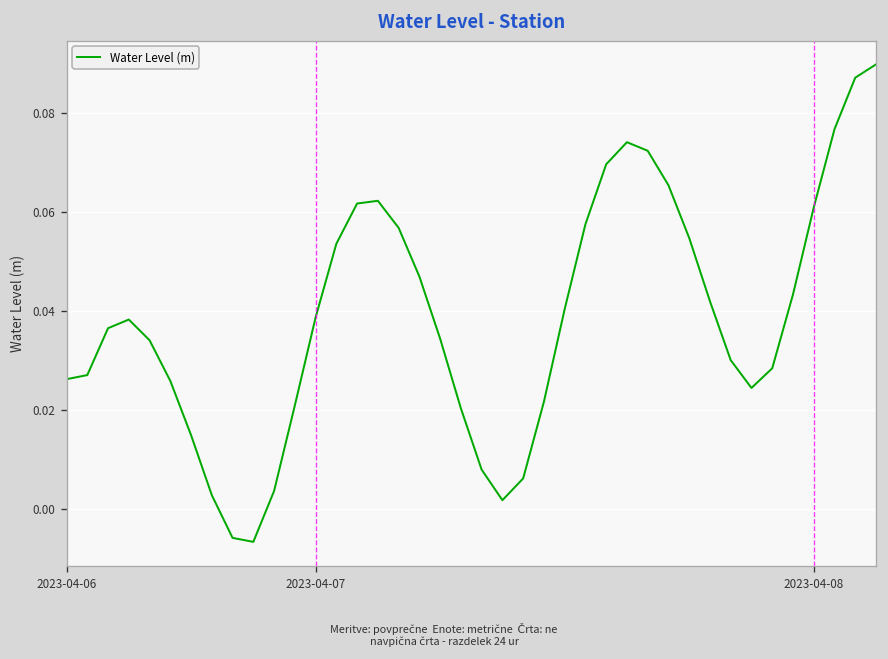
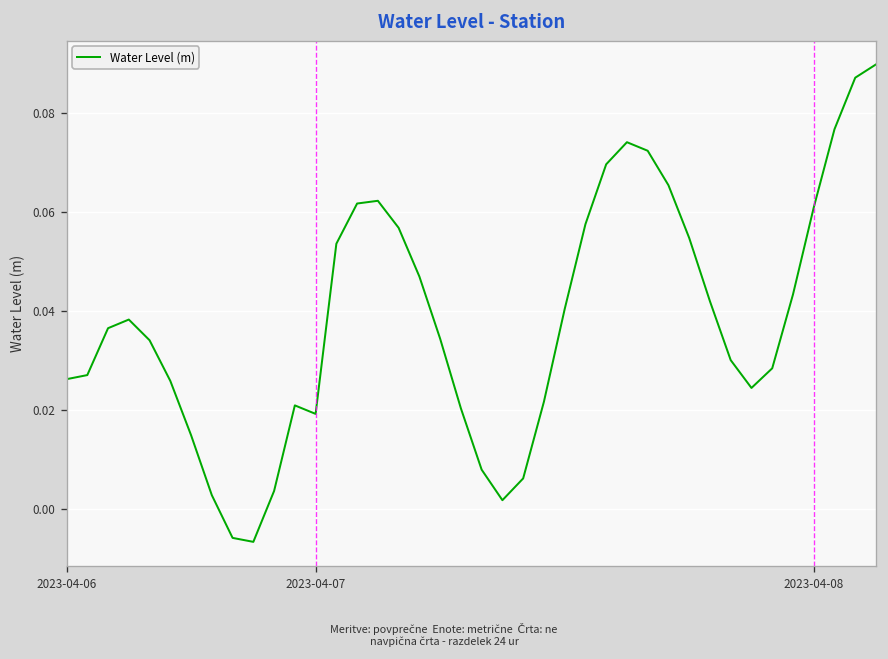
2023-04-07: 0.039 -> 0.019
